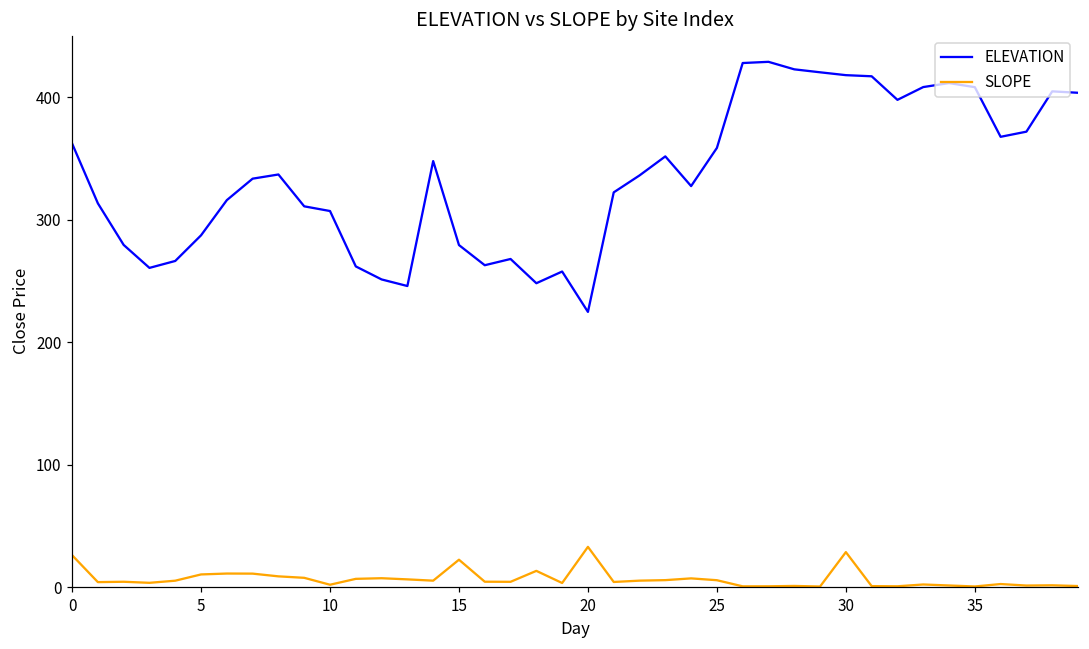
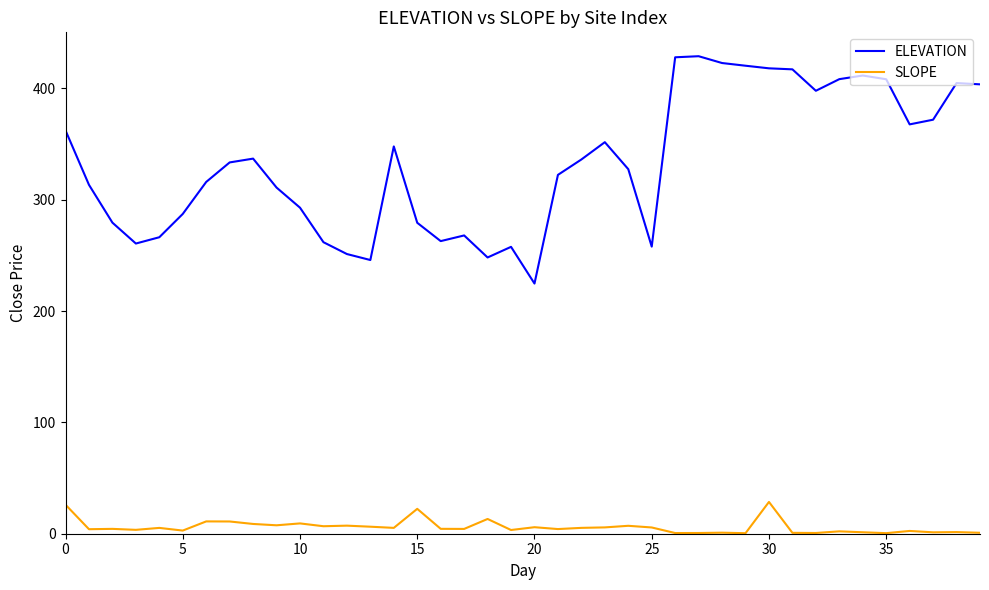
SLOPE, 5: 10 -> 3
ELEVATION, 10: 307 -> 293
SLOPE, 10: 2 -> 9
SLOPE, 20: 33 -> 6
ELEVATION, 25: 359 -> 258
